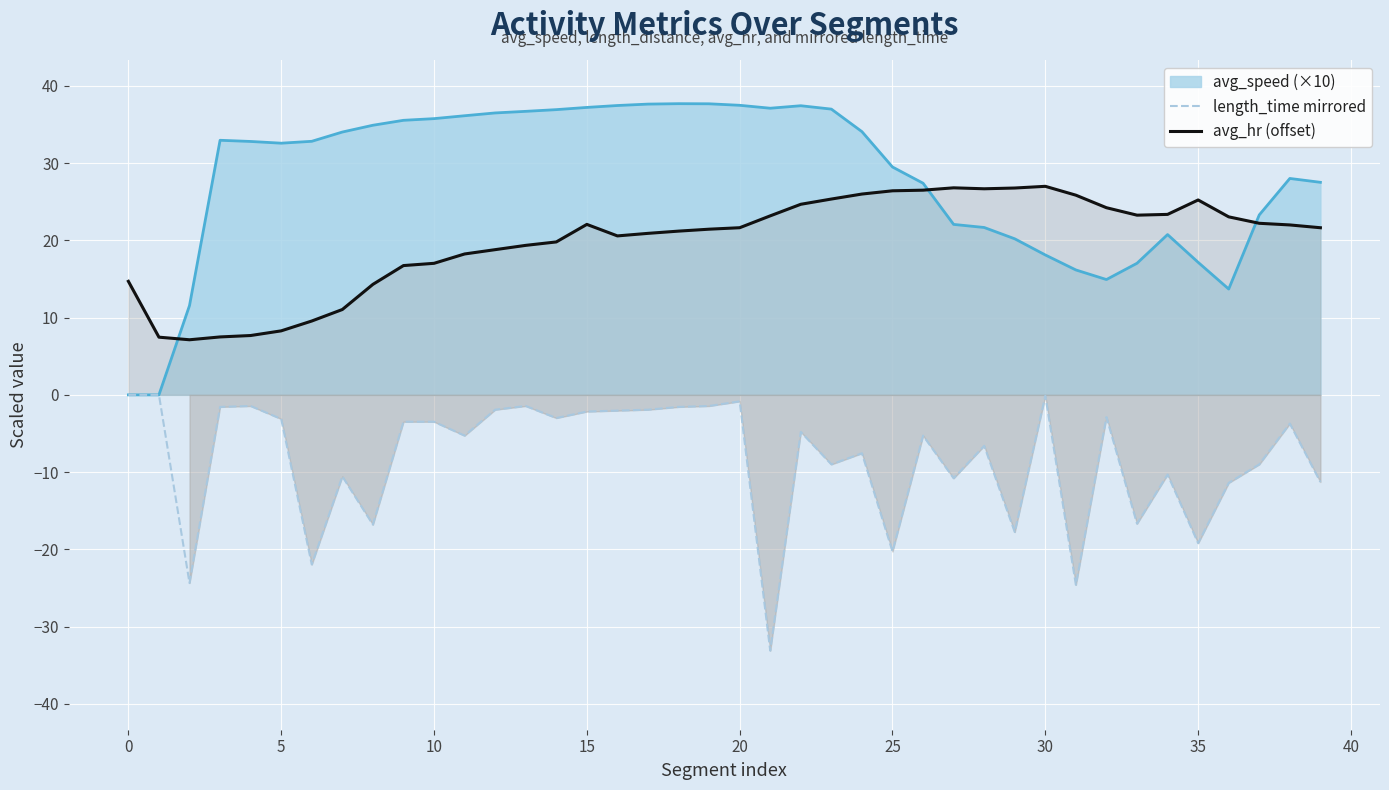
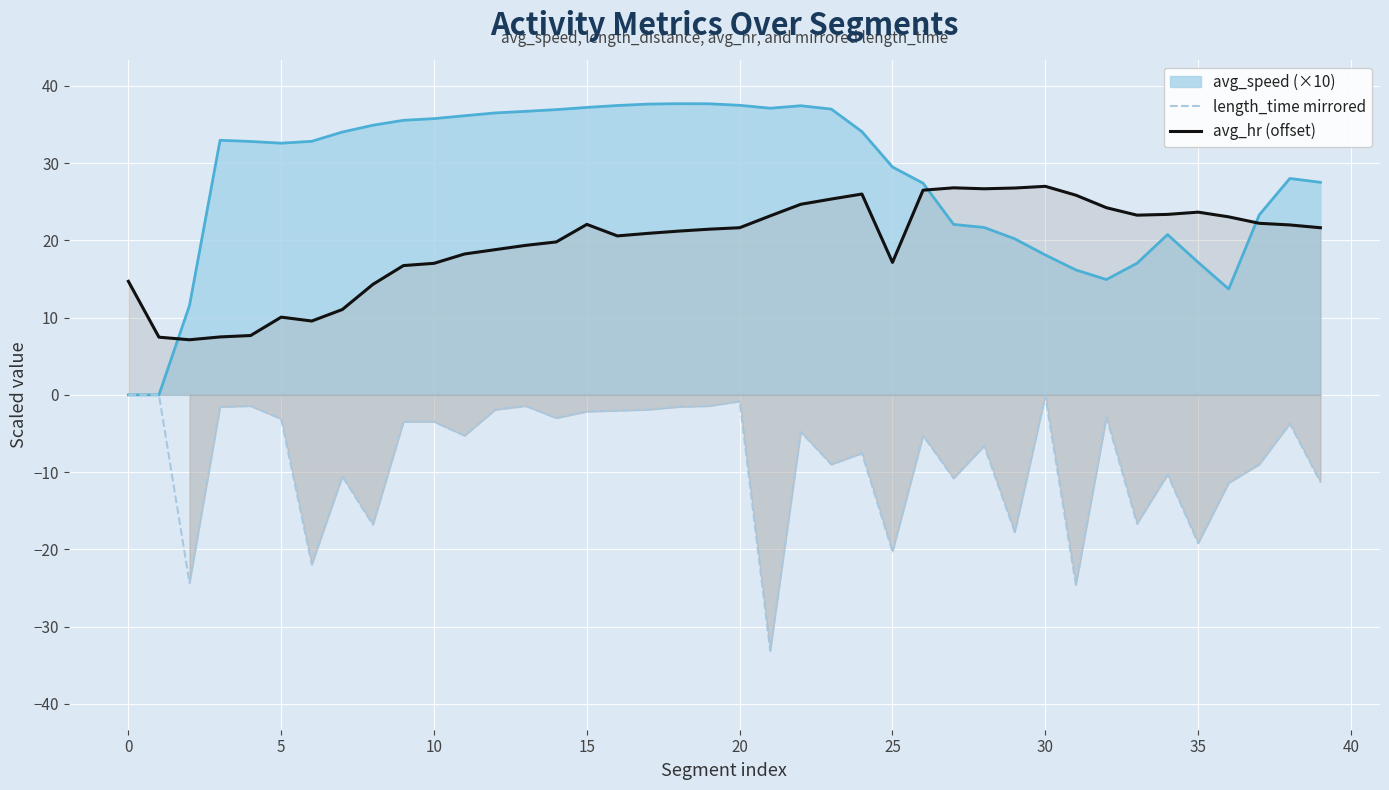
avg_hr (offset), 5: 8 -> 10
avg_hr (offset), 25: 26 -> 17
avg_hr (offset), 35: 25 -> 24
